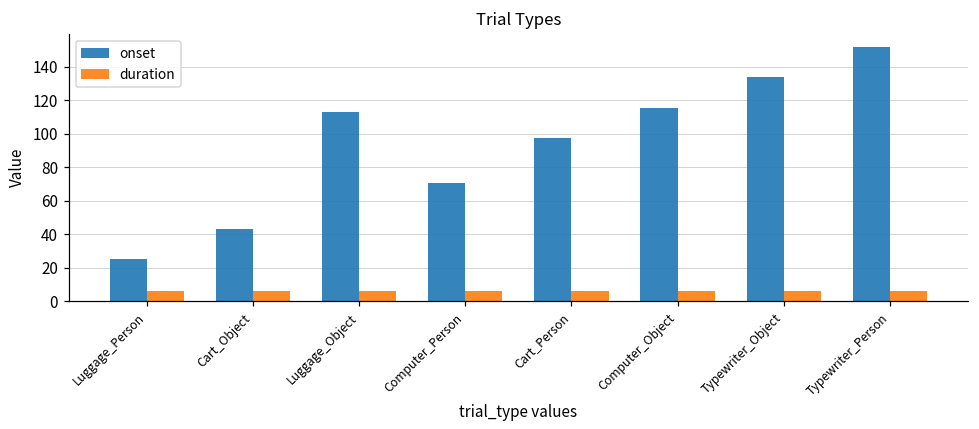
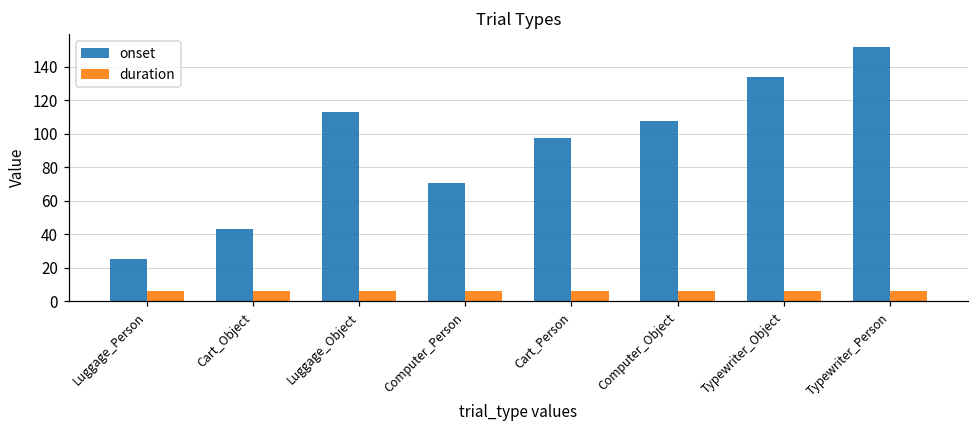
onset, Computer_Object: 115 -> 107
